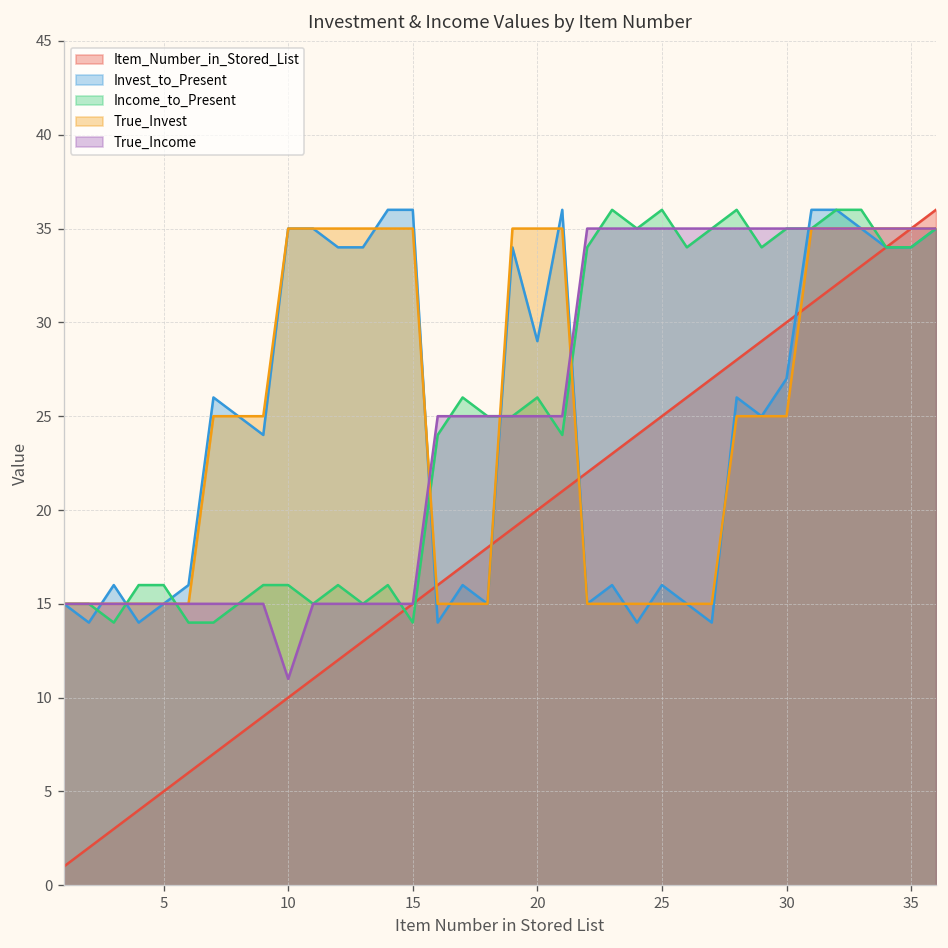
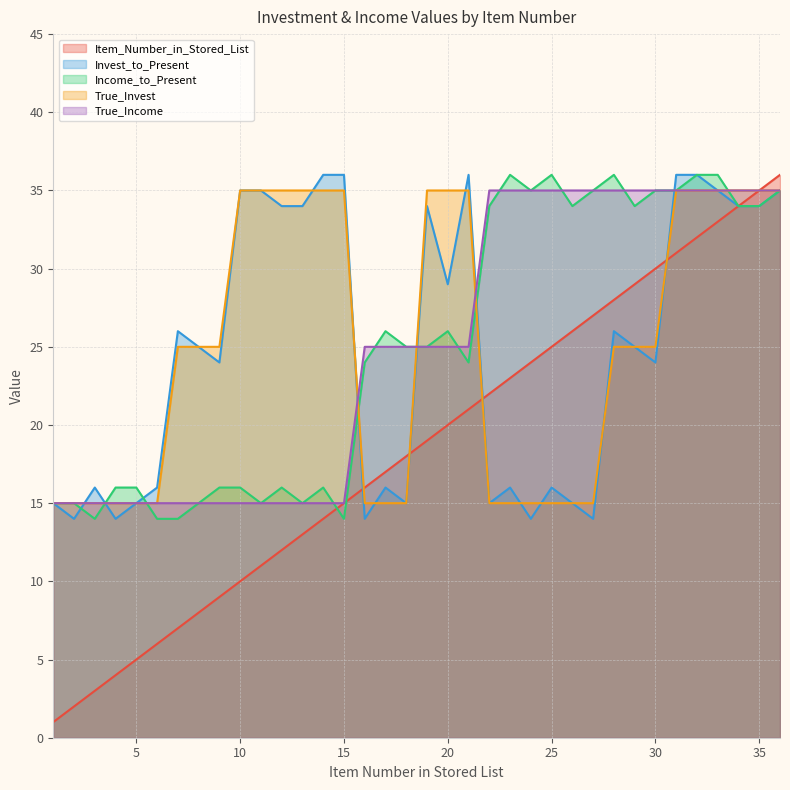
True_Income, 10: 11 -> 15
Invest_to_Present, 30: 27 -> 24
